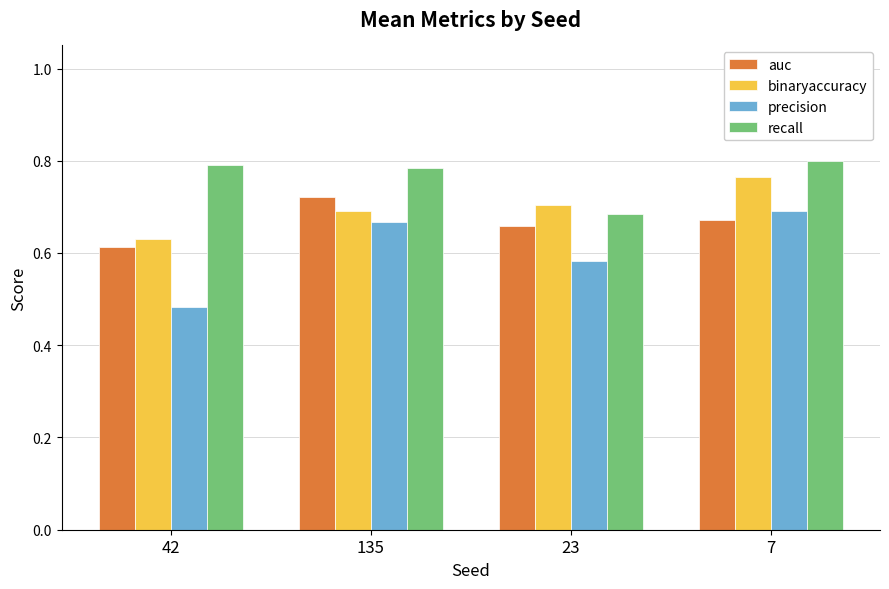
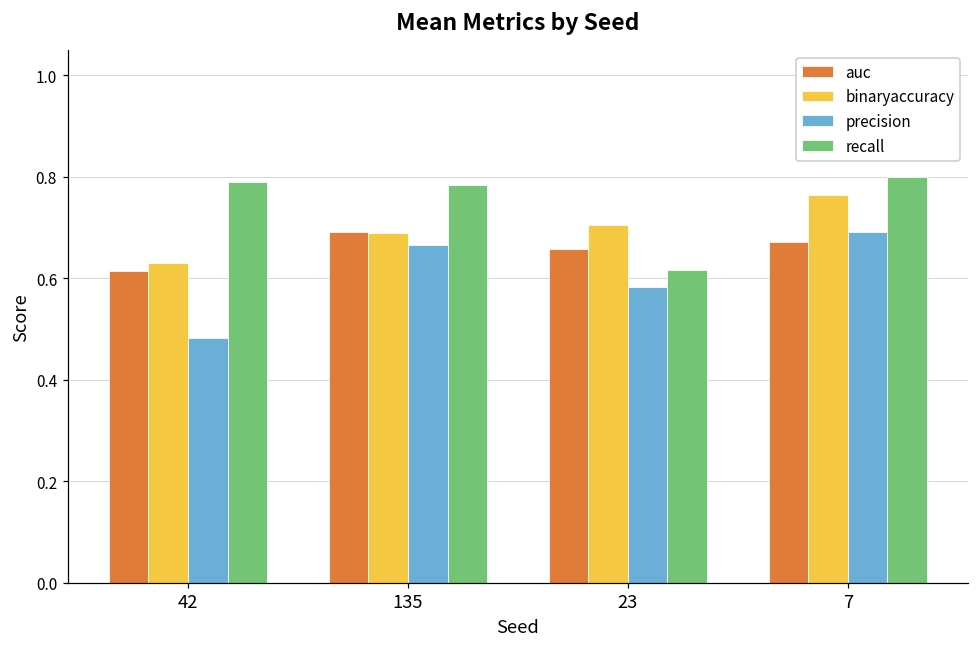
auc, 135: 0.72 -> 0.69
recall, 23: 0.68 -> 0.62
